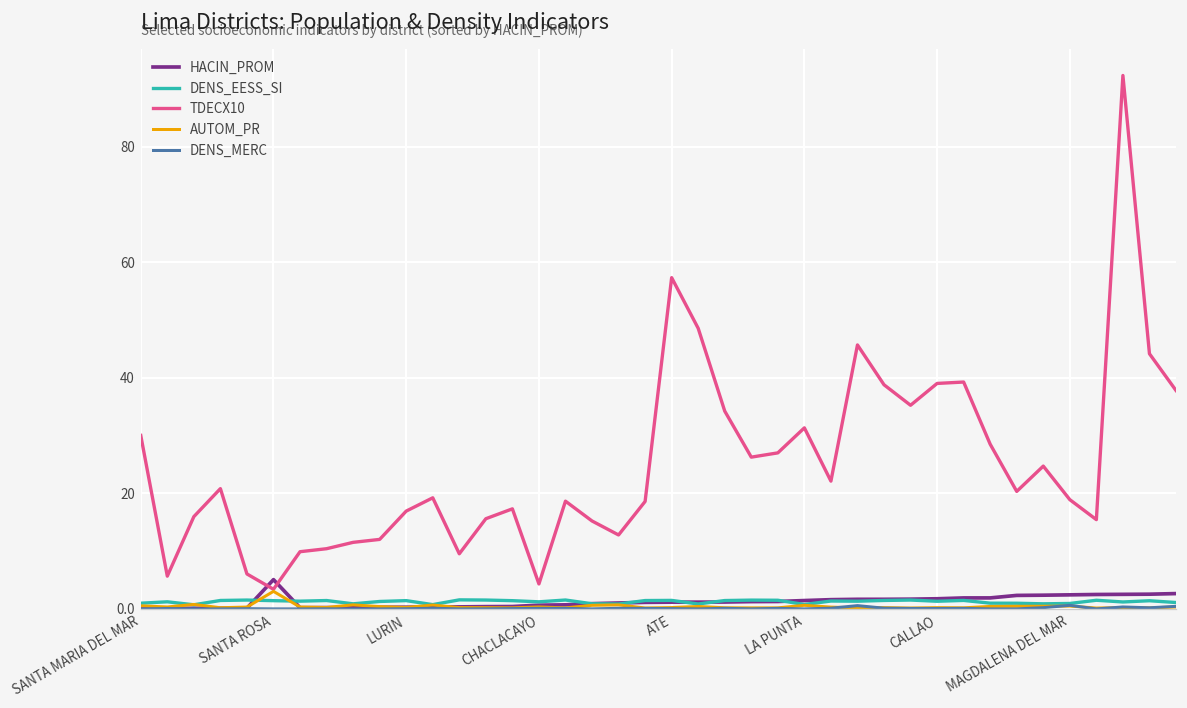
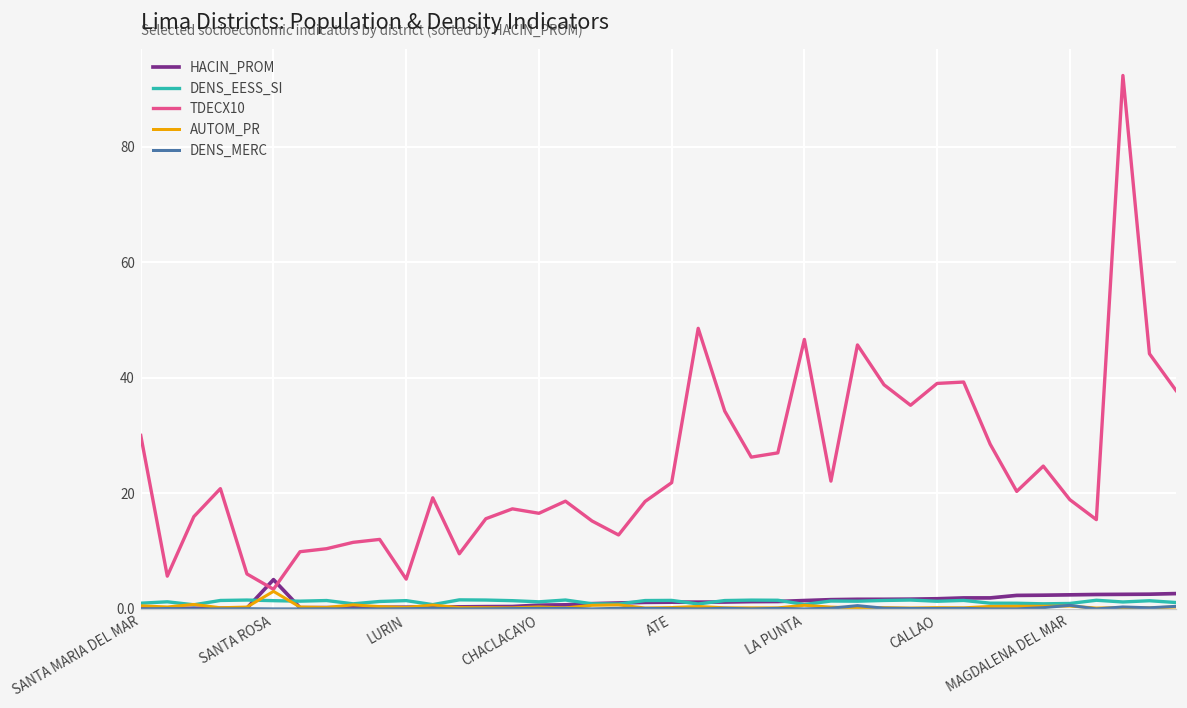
TDECX10, LURIN: 17 -> 5
TDECX10, CHACLACAYO: 4 -> 17
TDECX10, ATE: 57 -> 22
TDECX10, LA PUNTA: 31 -> 47
